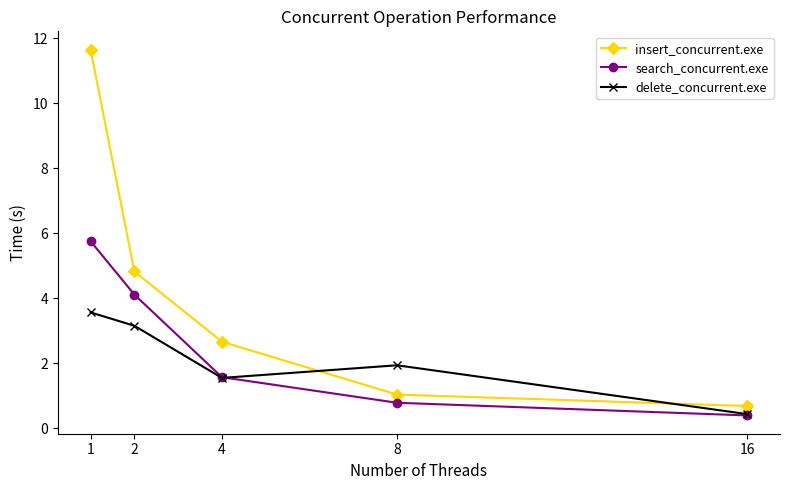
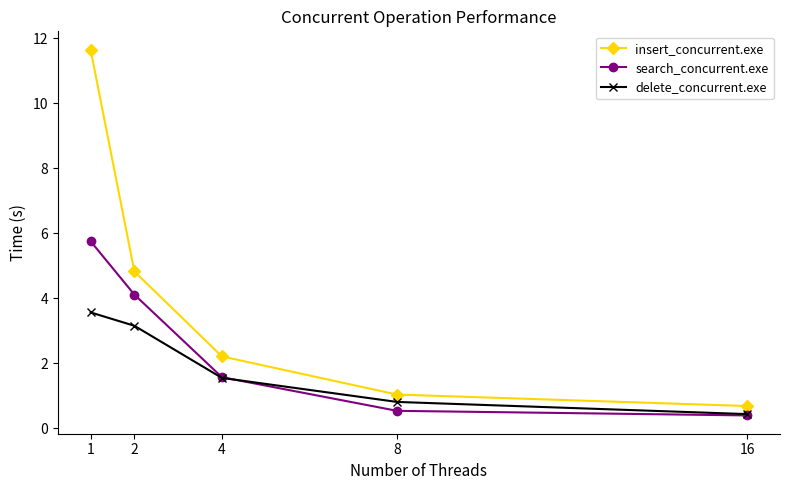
insert_concurrent.exe, 4: 2.7 -> 2.2
search_concurrent.exe, 8: 0.8 -> 0.5
delete_concurrent.exe, 8: 1.9 -> 0.8
